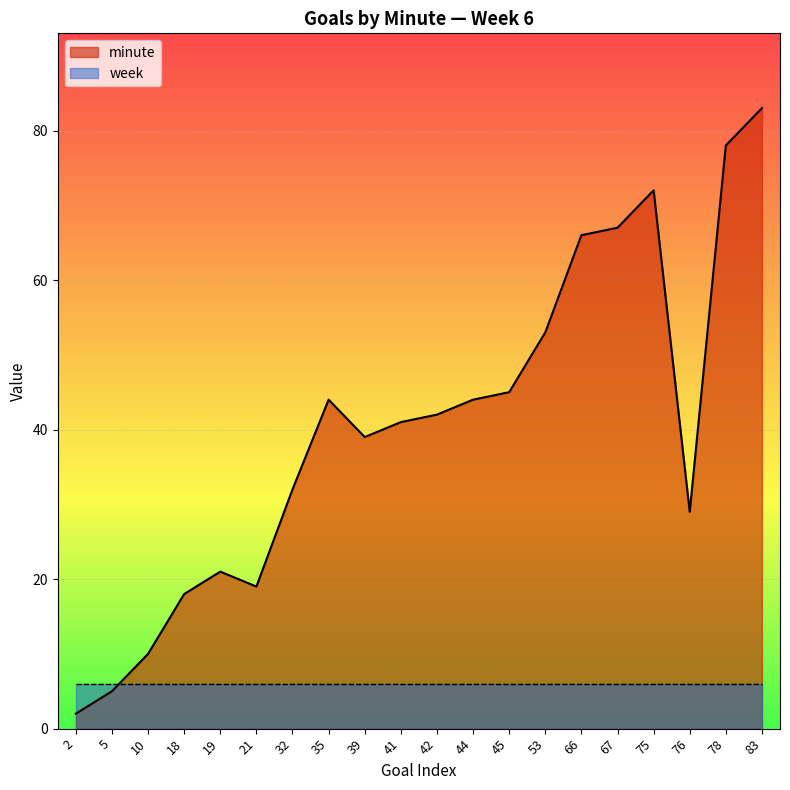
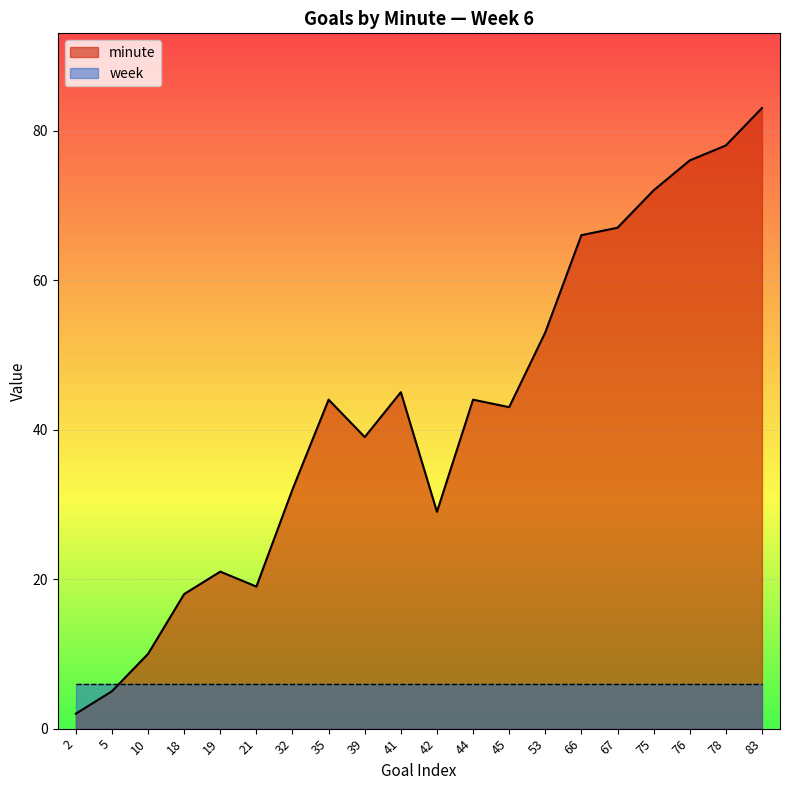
minute, 41: 41 -> 45
minute, 42: 42 -> 29
minute, 45: 45 -> 43
minute, 76: 29 -> 76
